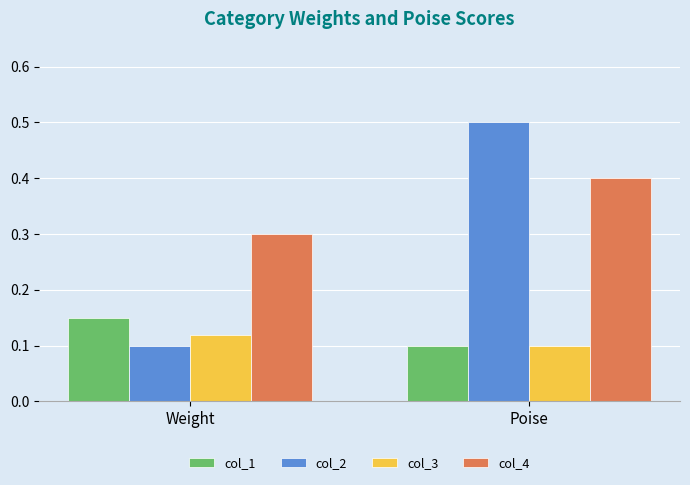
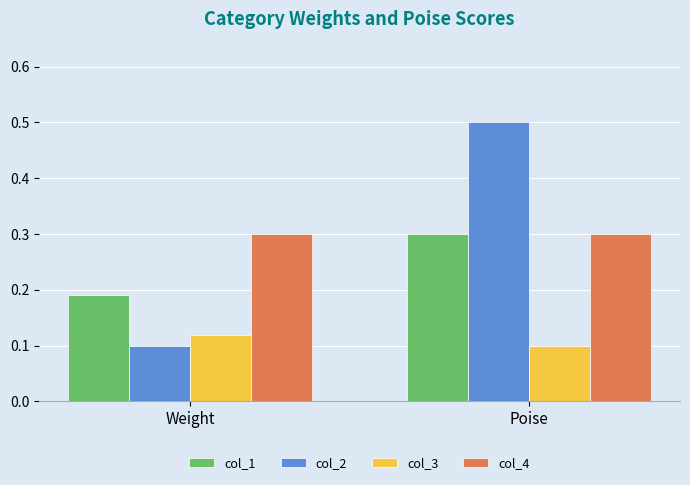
col_1, Weight: 0.15 -> 0.19
col_1, Poise: 0.1 -> 0.3
col_4, Poise: 0.4 -> 0.3
